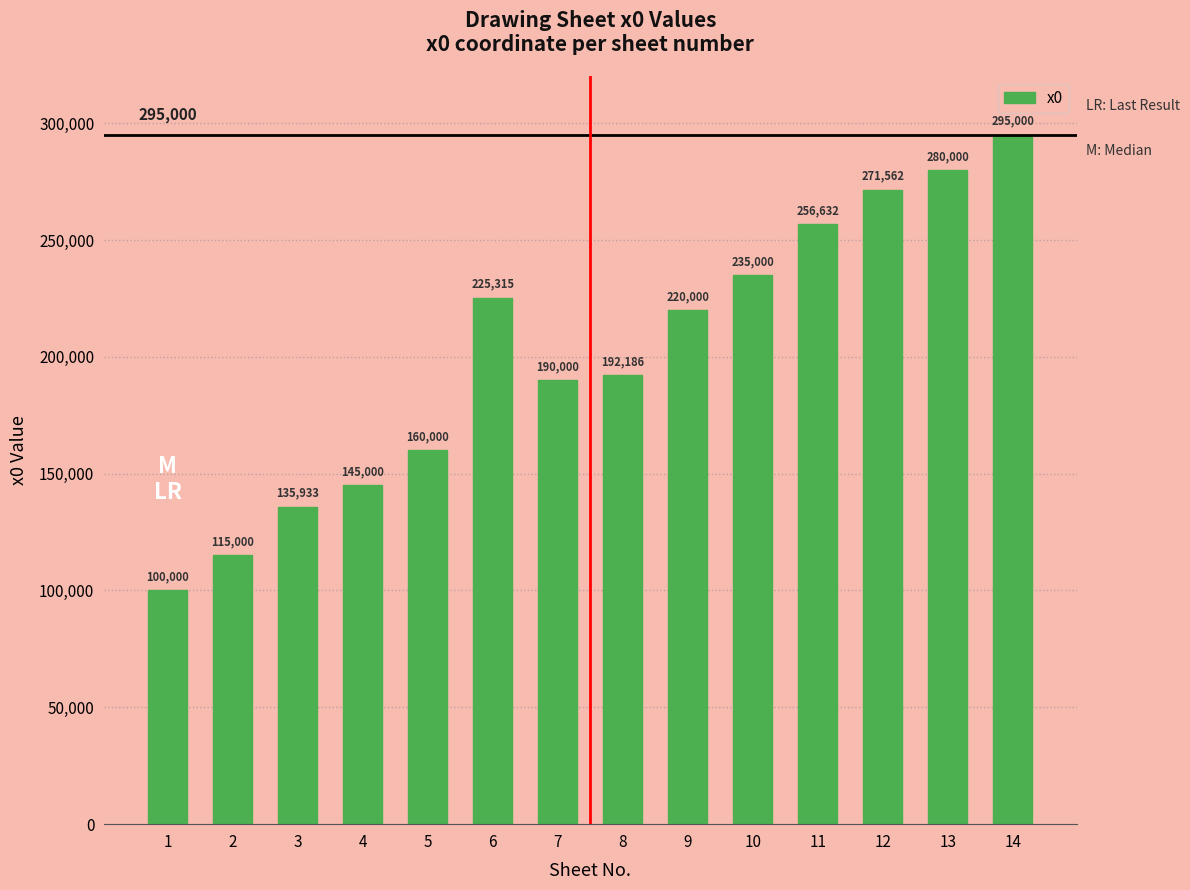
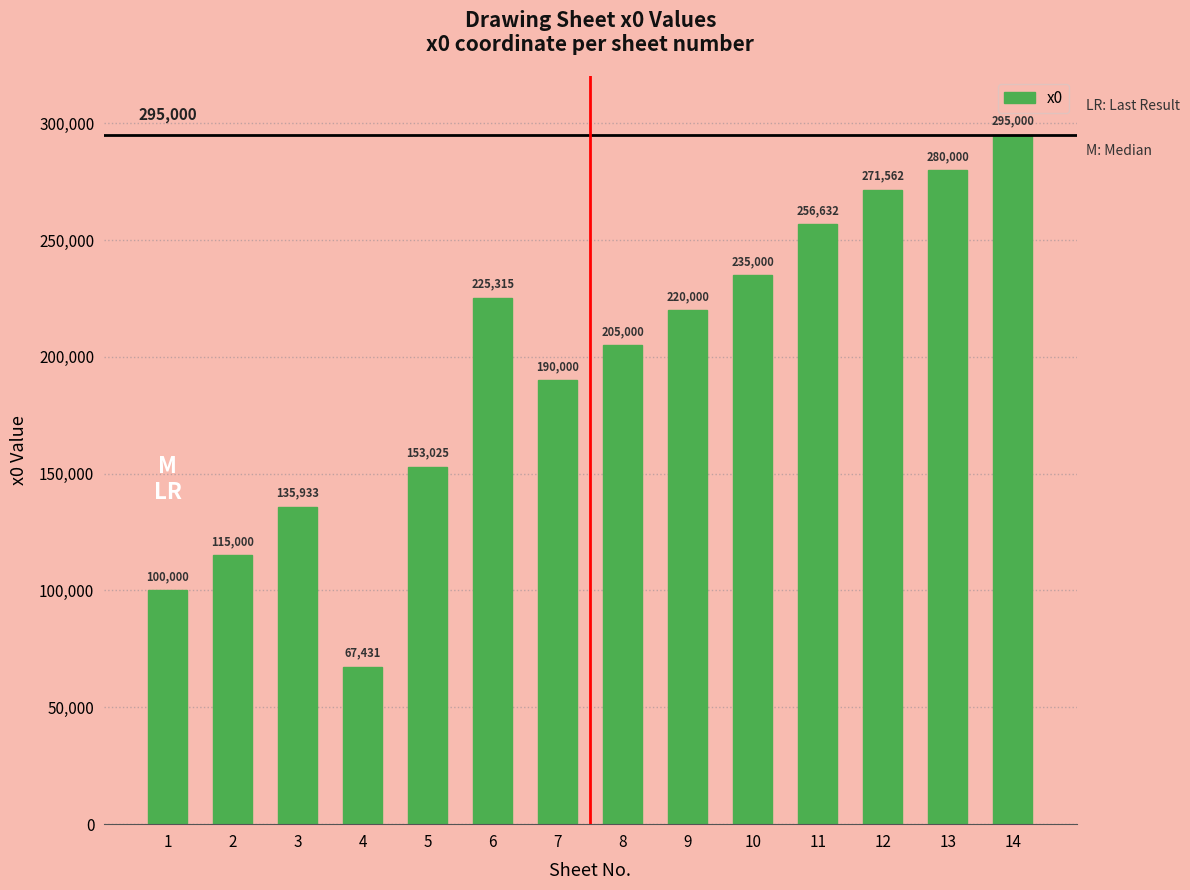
4: 145,000 -> 67,431
5: 160,000 -> 153,025
8: 192,186 -> 205,000
